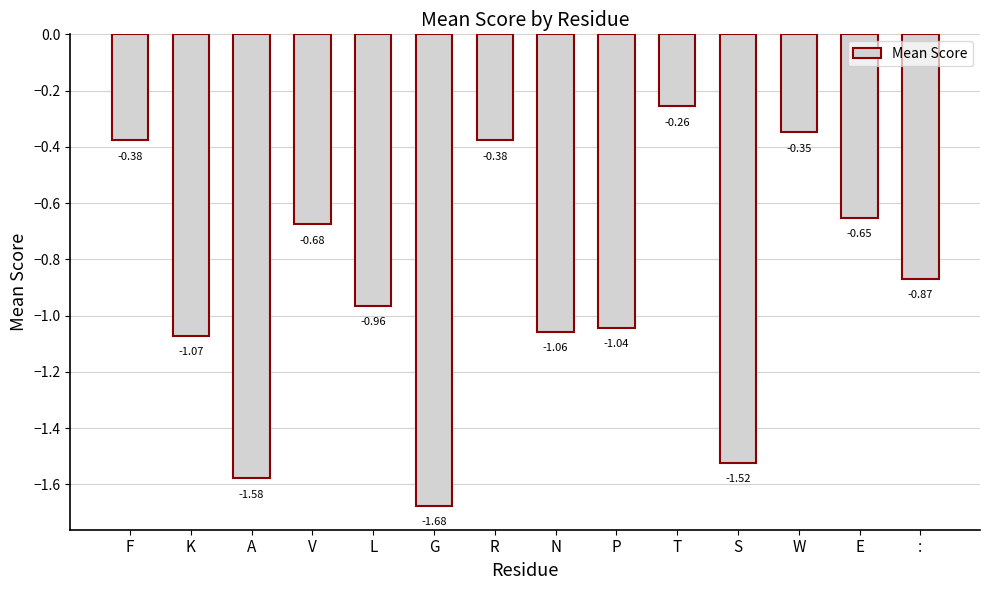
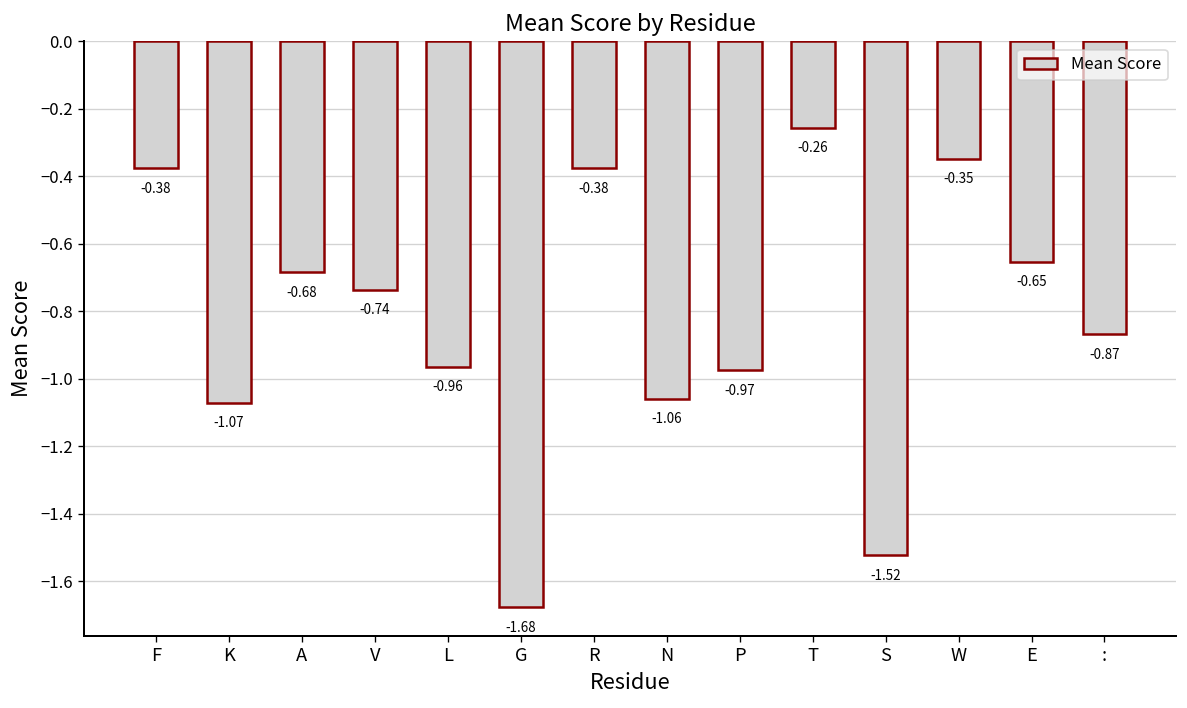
A: -1.58 -> -0.68
V: -0.68 -> -0.74
P: -1.04 -> -0.97
